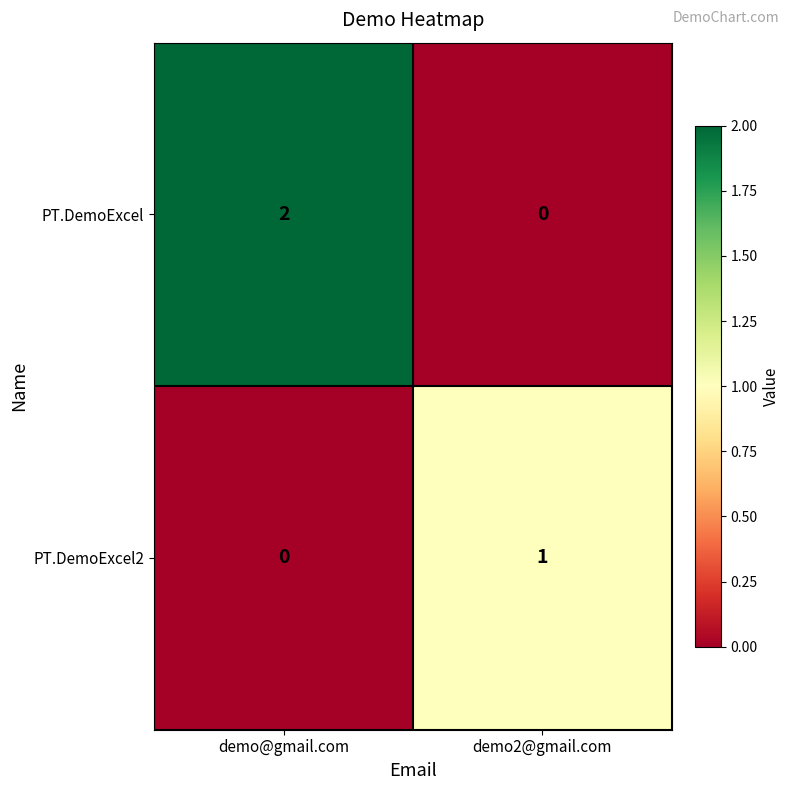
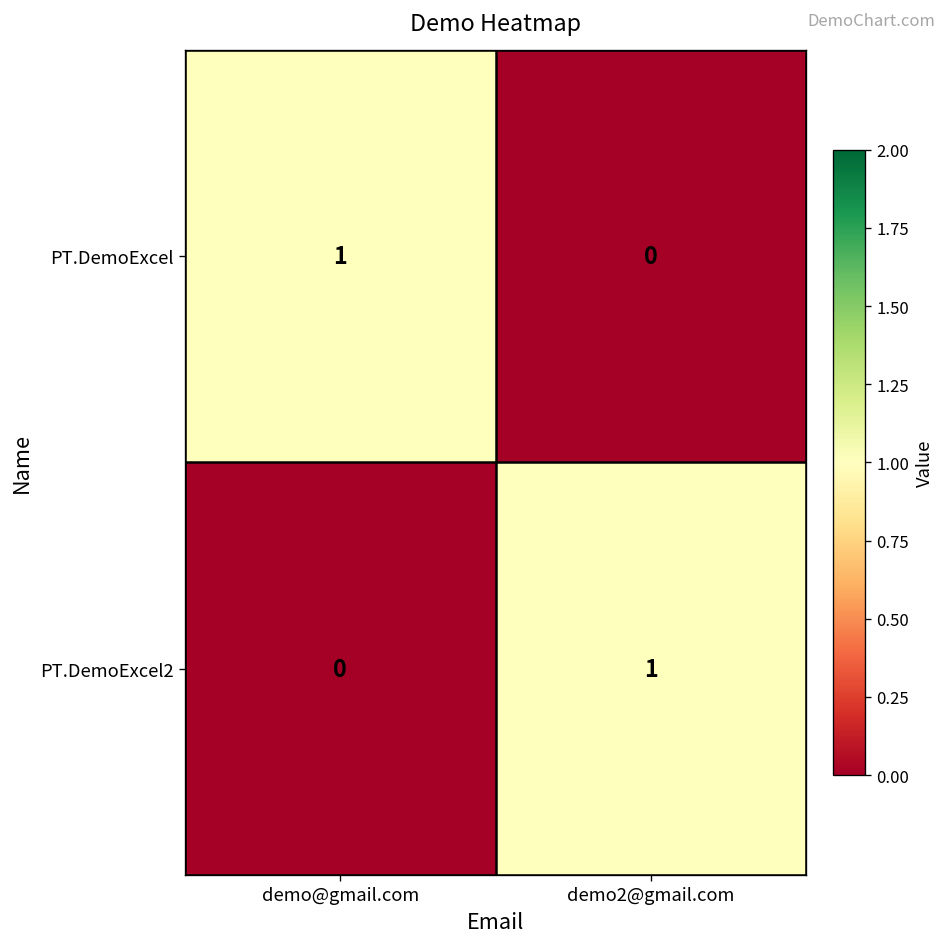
PT.DemoExcel, demo@gmail.com: 2 -> 1
